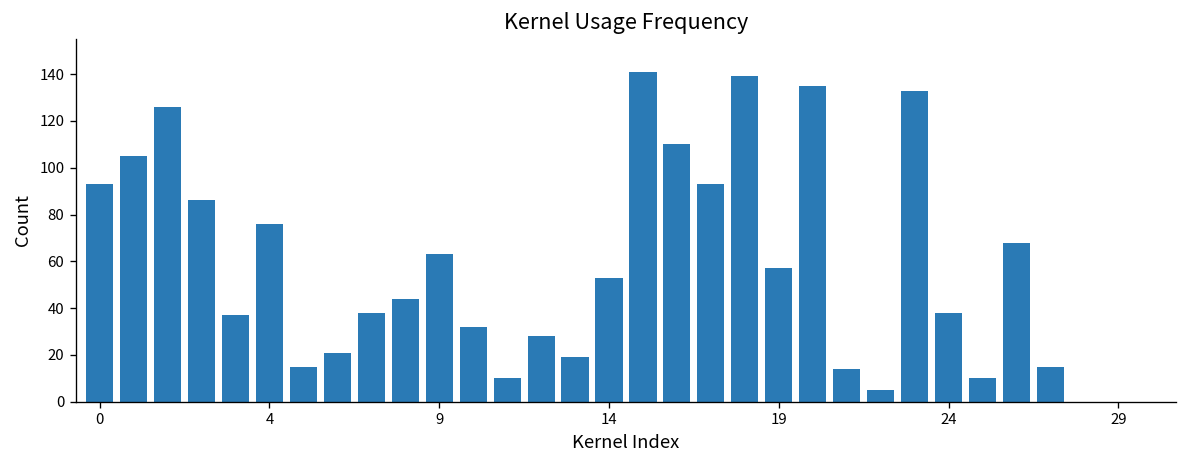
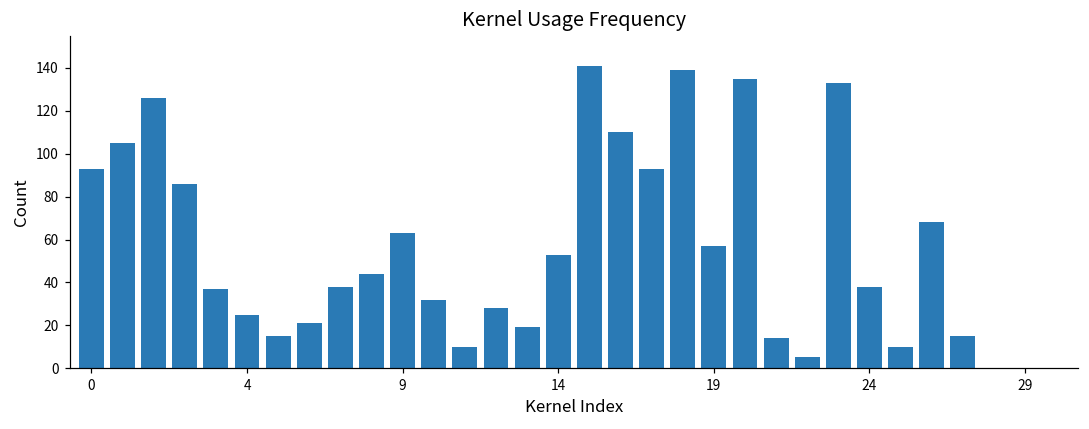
4: 76 -> 25
